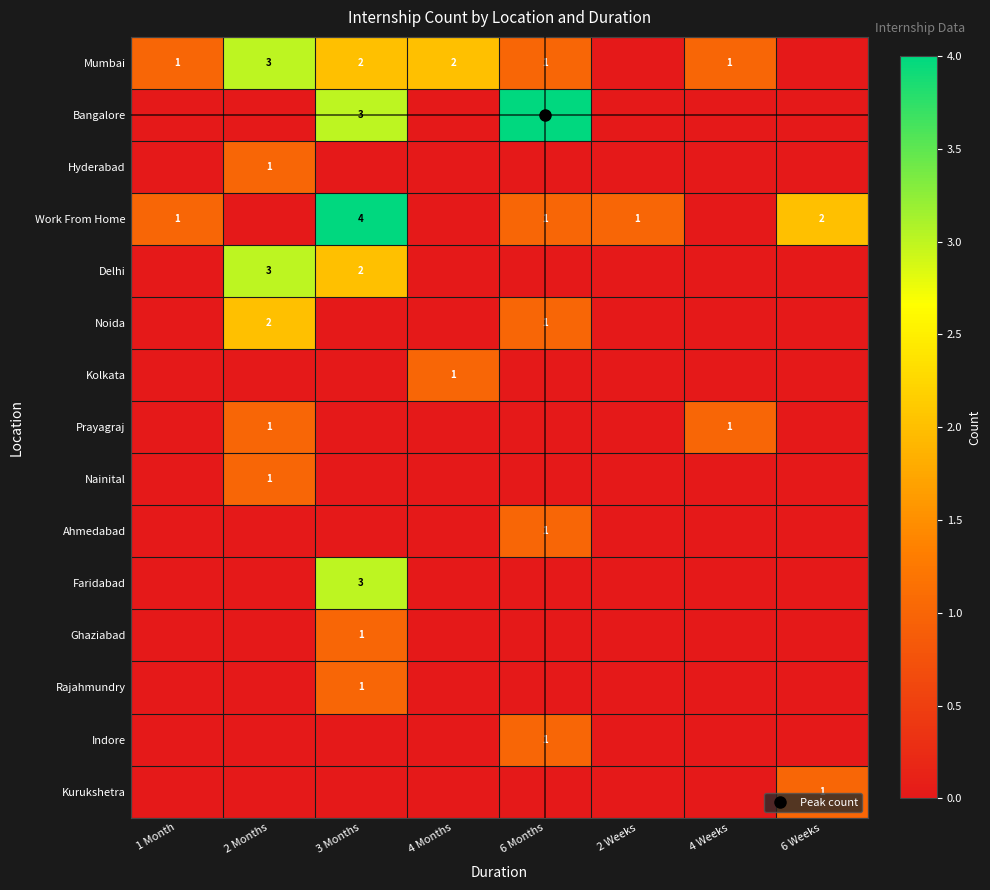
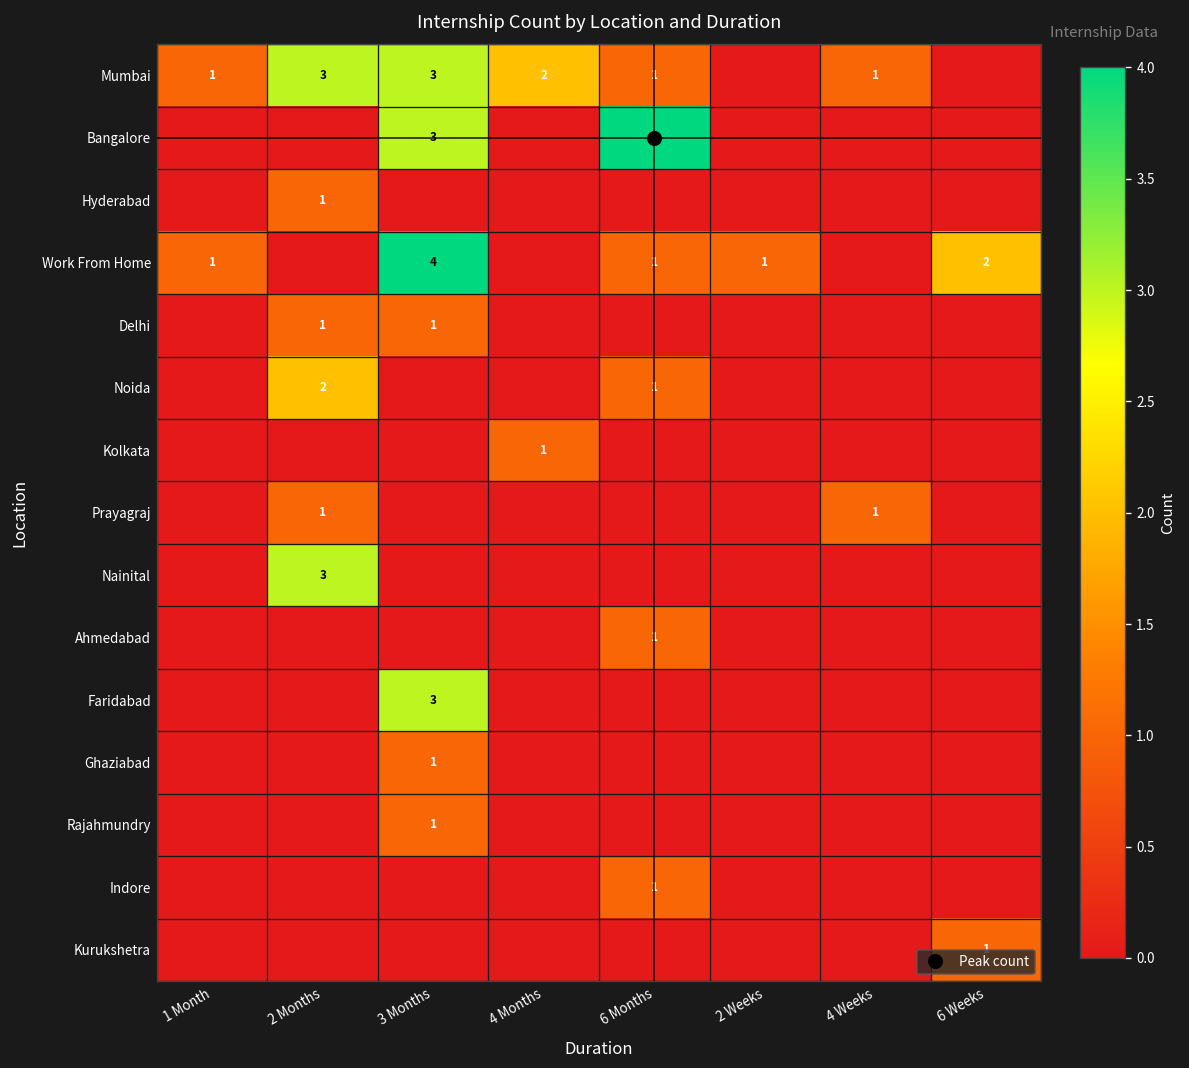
Mumbai, 3 Months: 2 -> 3
Delhi, 2 Months: 3 -> 1
Delhi, 3 Months: 2 -> 1
Nainital, 2 Months: 1 -> 3
